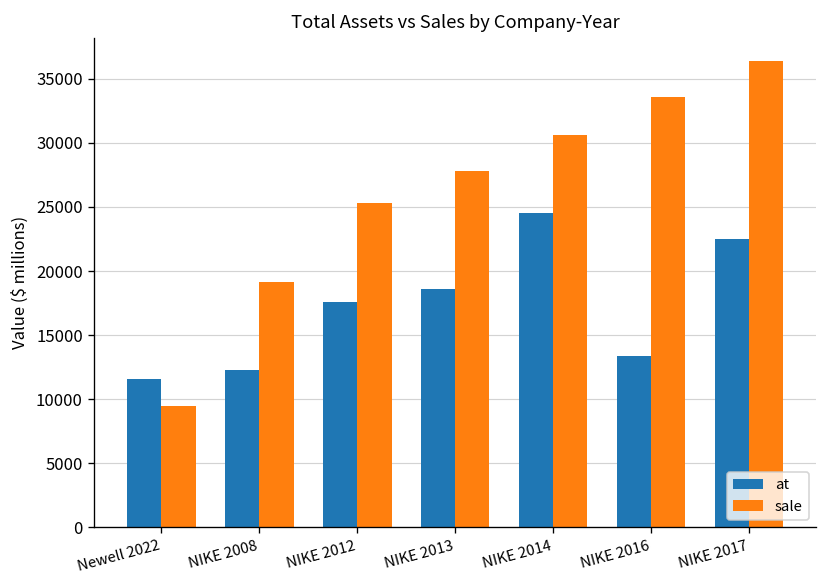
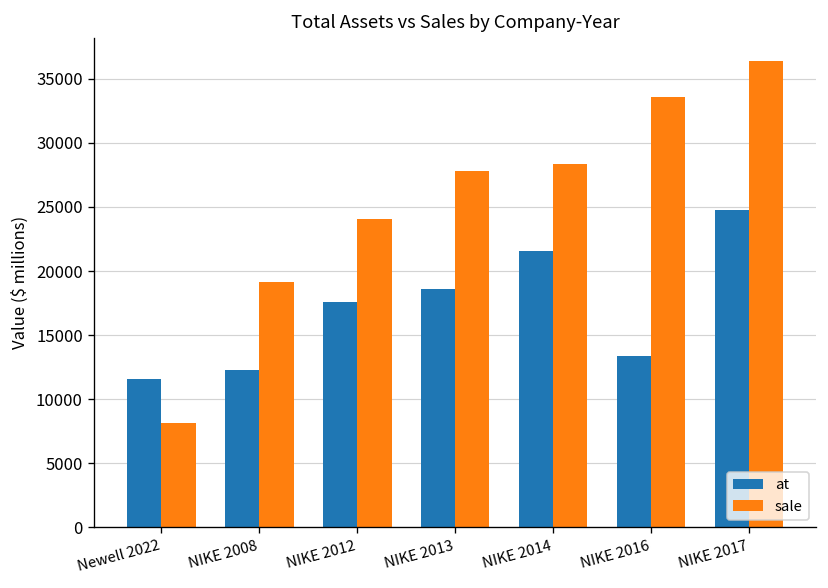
sale, Newell 2022: 9500 -> 8100
sale, NIKE 2012: 25300 -> 24100
at, NIKE 2014: 24500 -> 21600
sale, NIKE 2014: 30600 -> 28400
at, NIKE 2017: 22500 -> 24800
